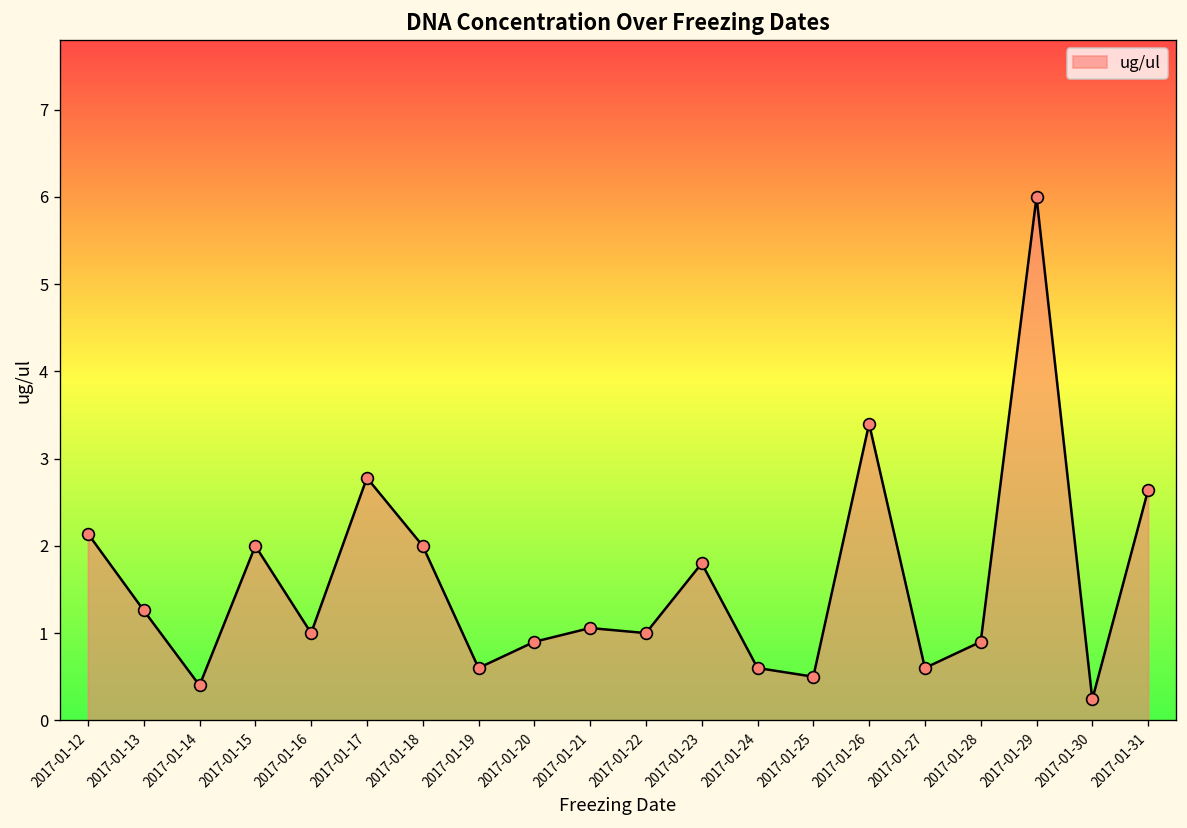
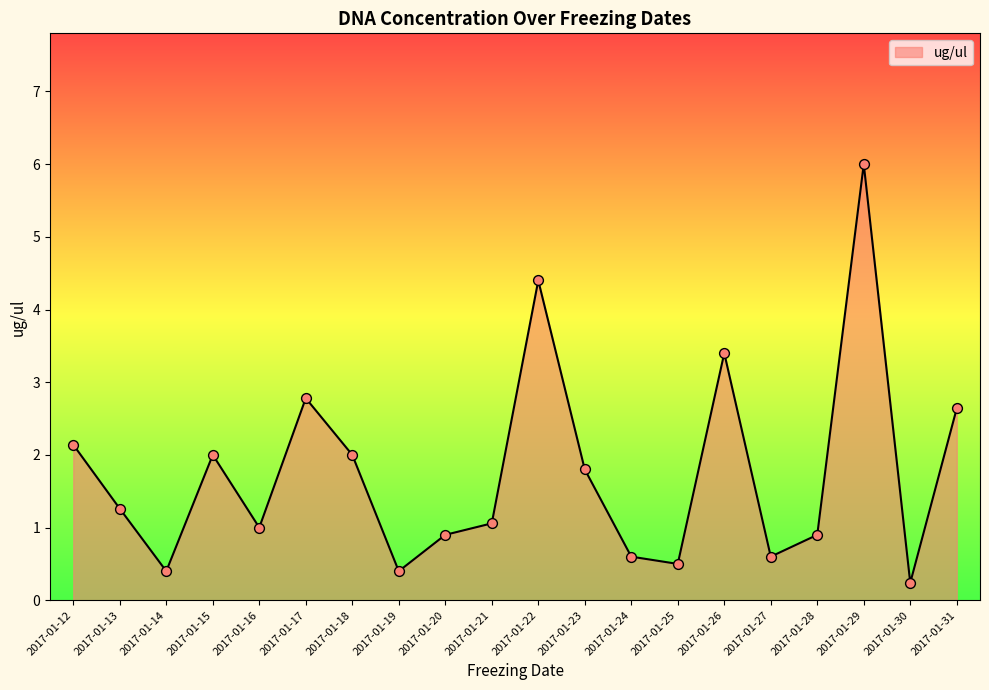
2017-01-19: 0.6 -> 0.4
2017-01-22: 1.0 -> 4.4
